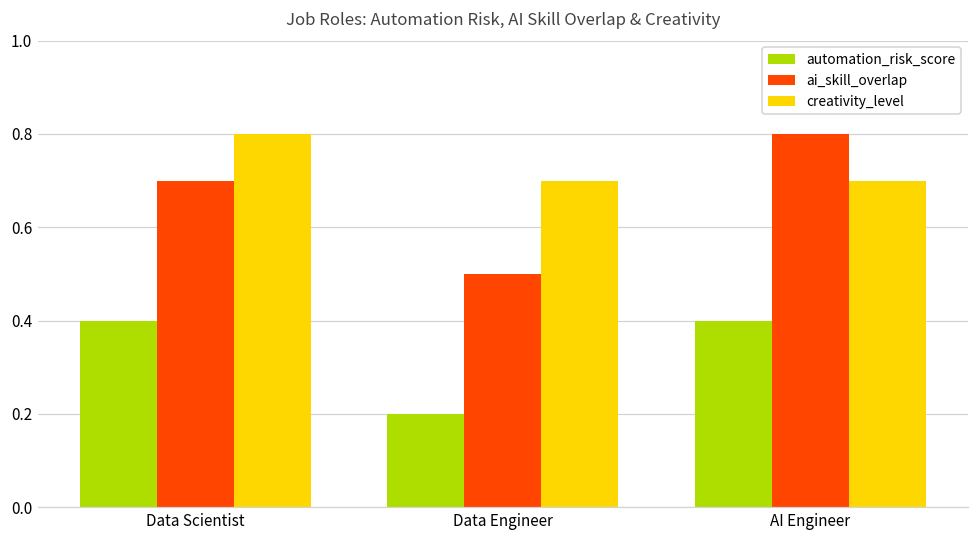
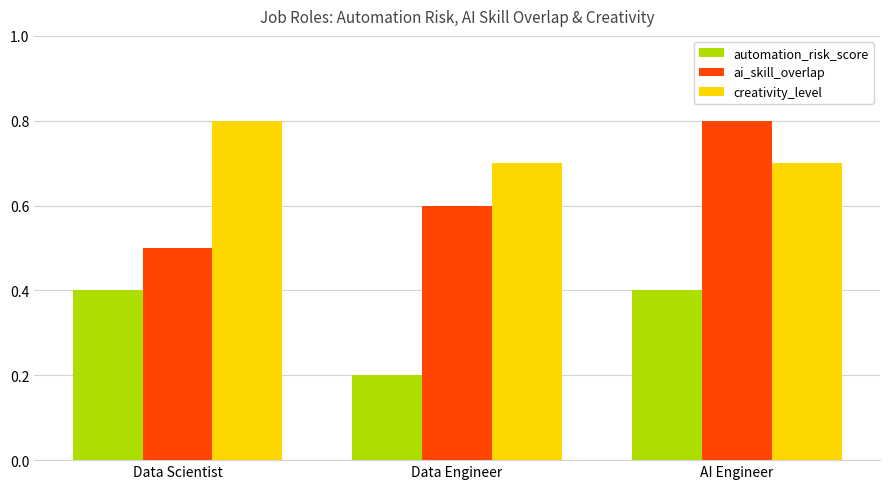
ai_skill_overlap, Data Scientist: 0.7 -> 0.5
ai_skill_overlap, Data Engineer: 0.5 -> 0.6
